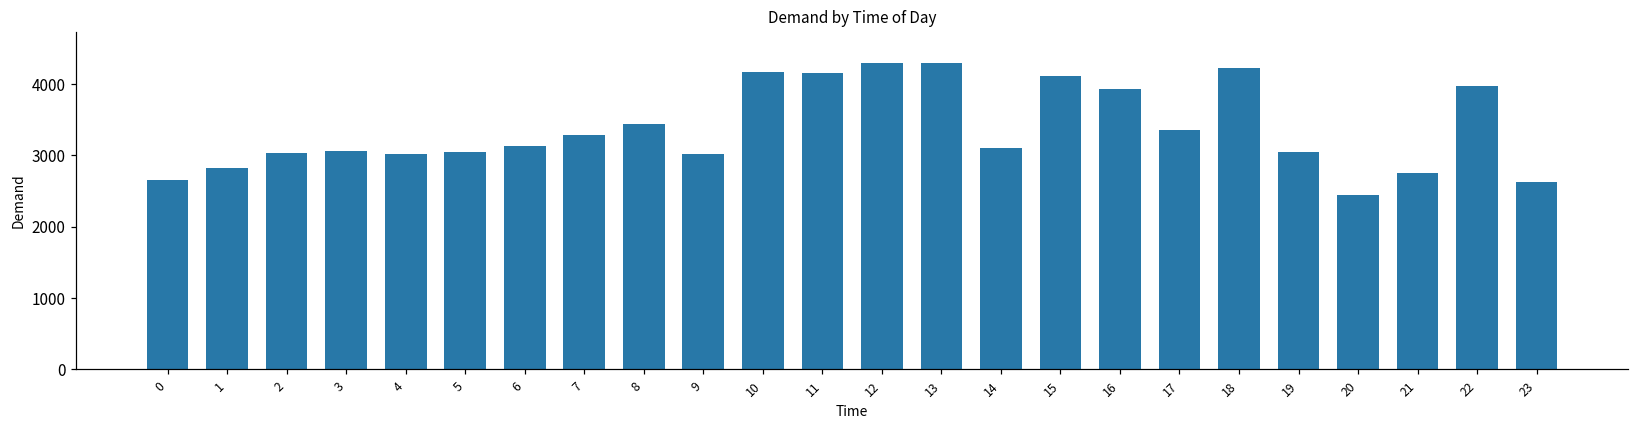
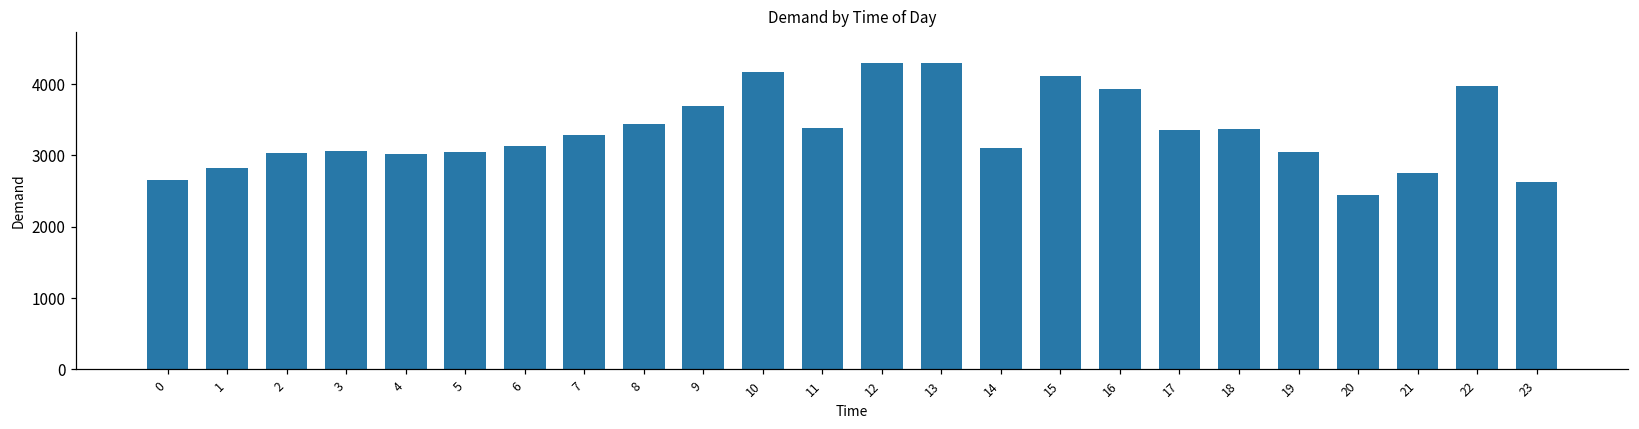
9: 3000 -> 3700
11: 4200 -> 3400
18: 4200 -> 3400
